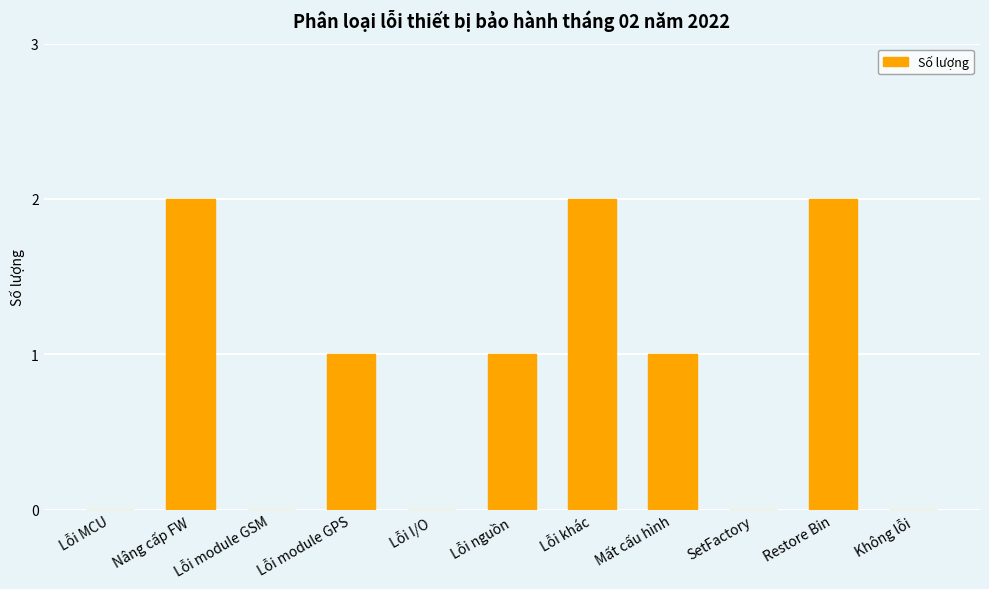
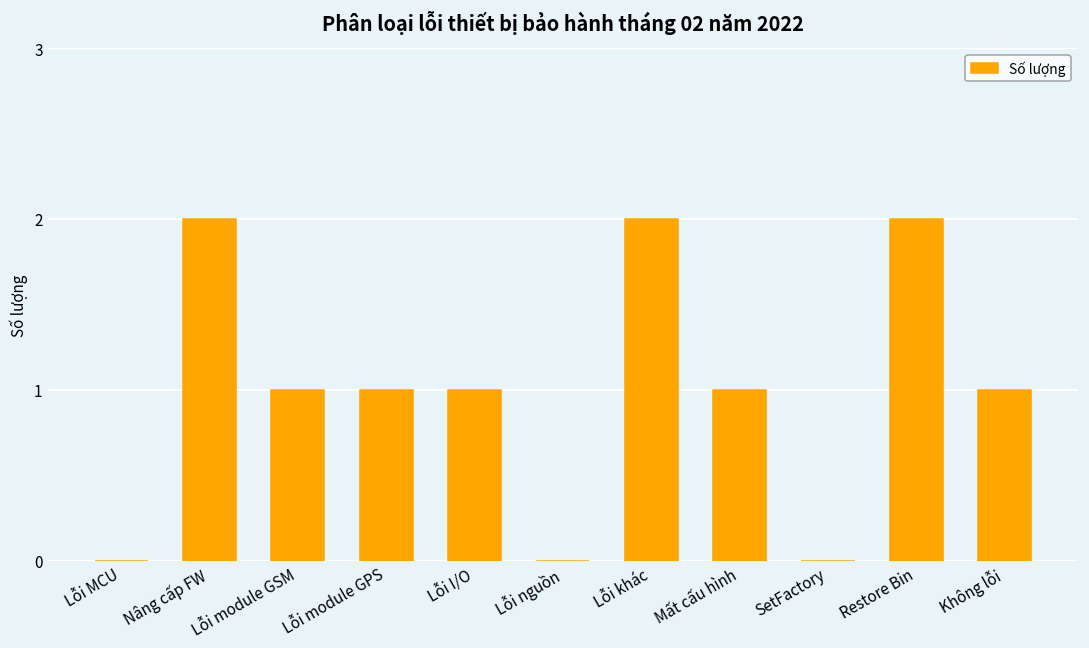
Lỗi module GSM: 0 -> 1
Lỗi I/O: 0 -> 1
Lỗi nguồn: 1 -> 0
Không lỗi: 0 -> 1
